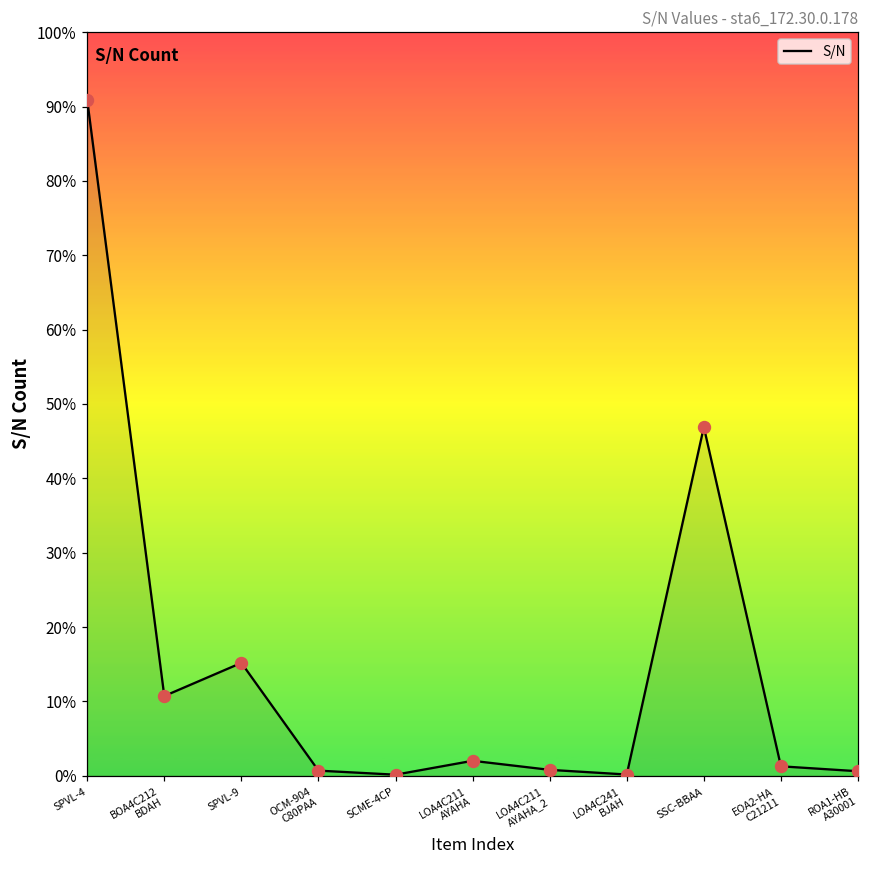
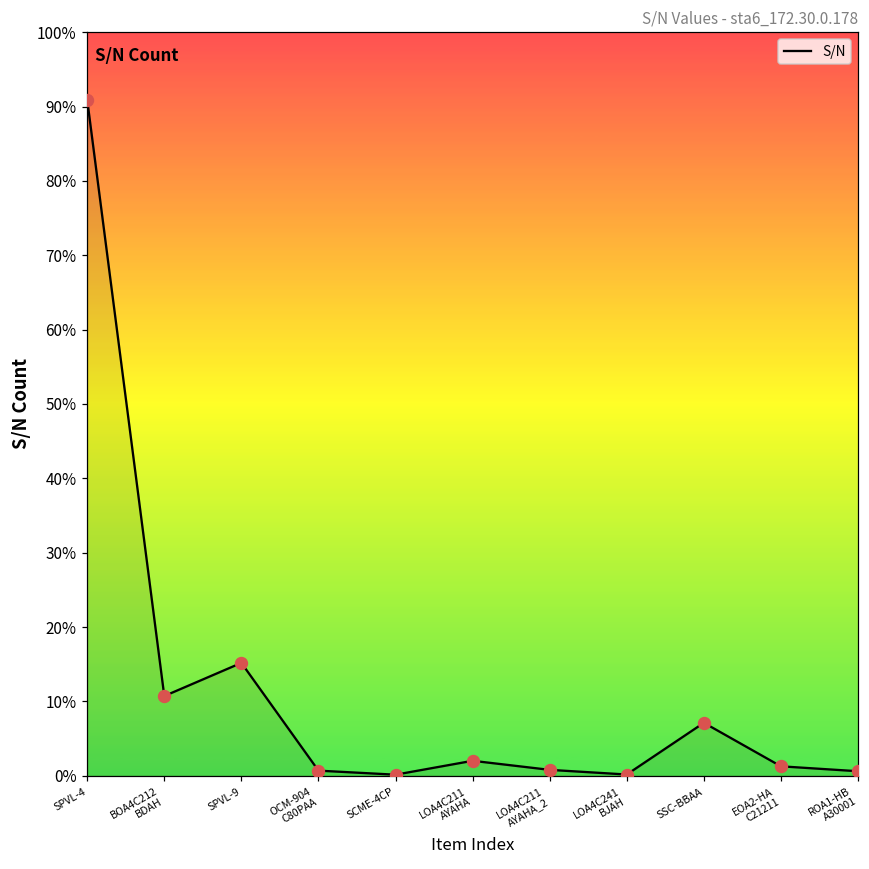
SSC-BBAA: 47% -> 7%
